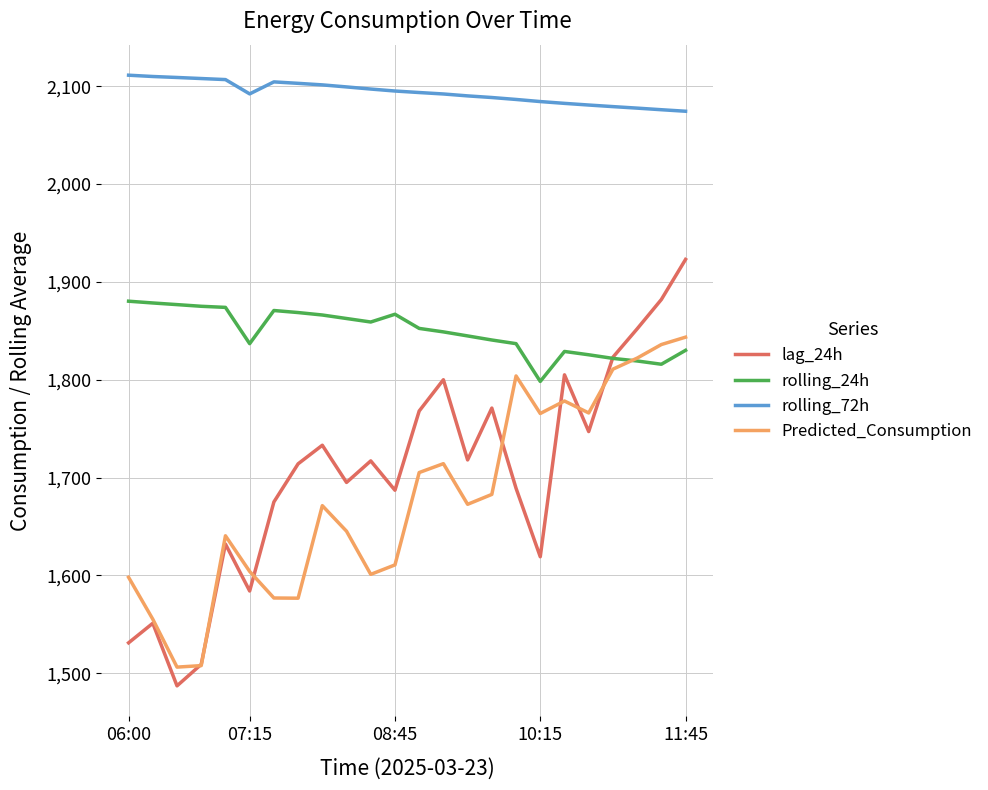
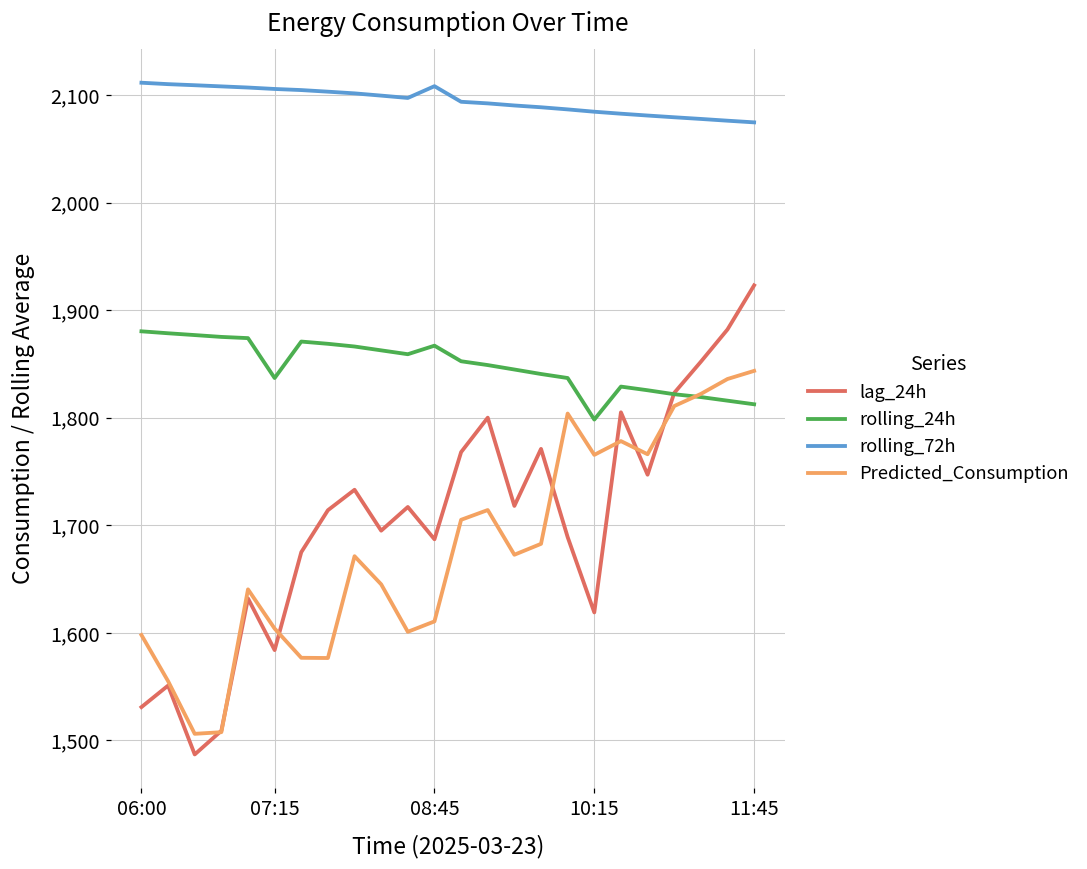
rolling_72h, 07:15: 2,090 -> 2,110
rolling_72h, 08:45: 2,100 -> 2,110
rolling_24h, 11:45: 1,830 -> 1,810
